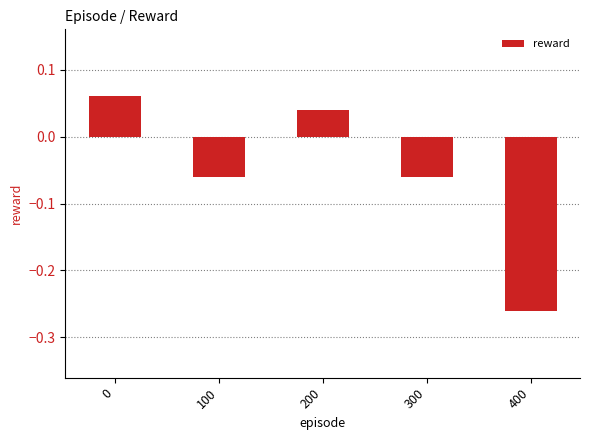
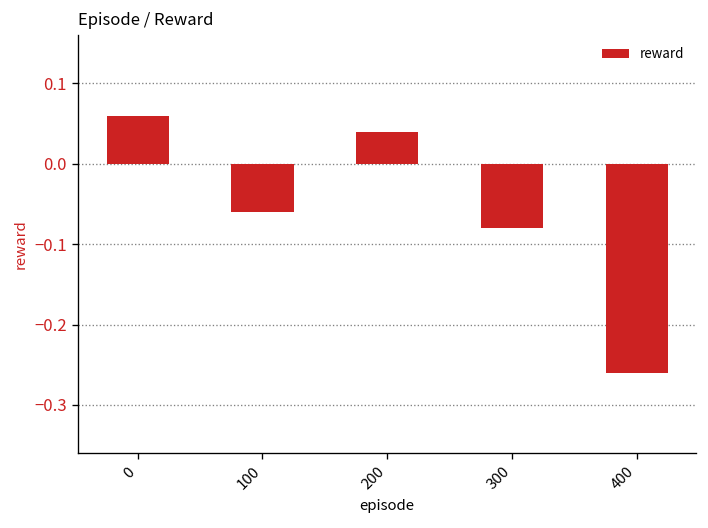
300: -0.06 -> -0.08
